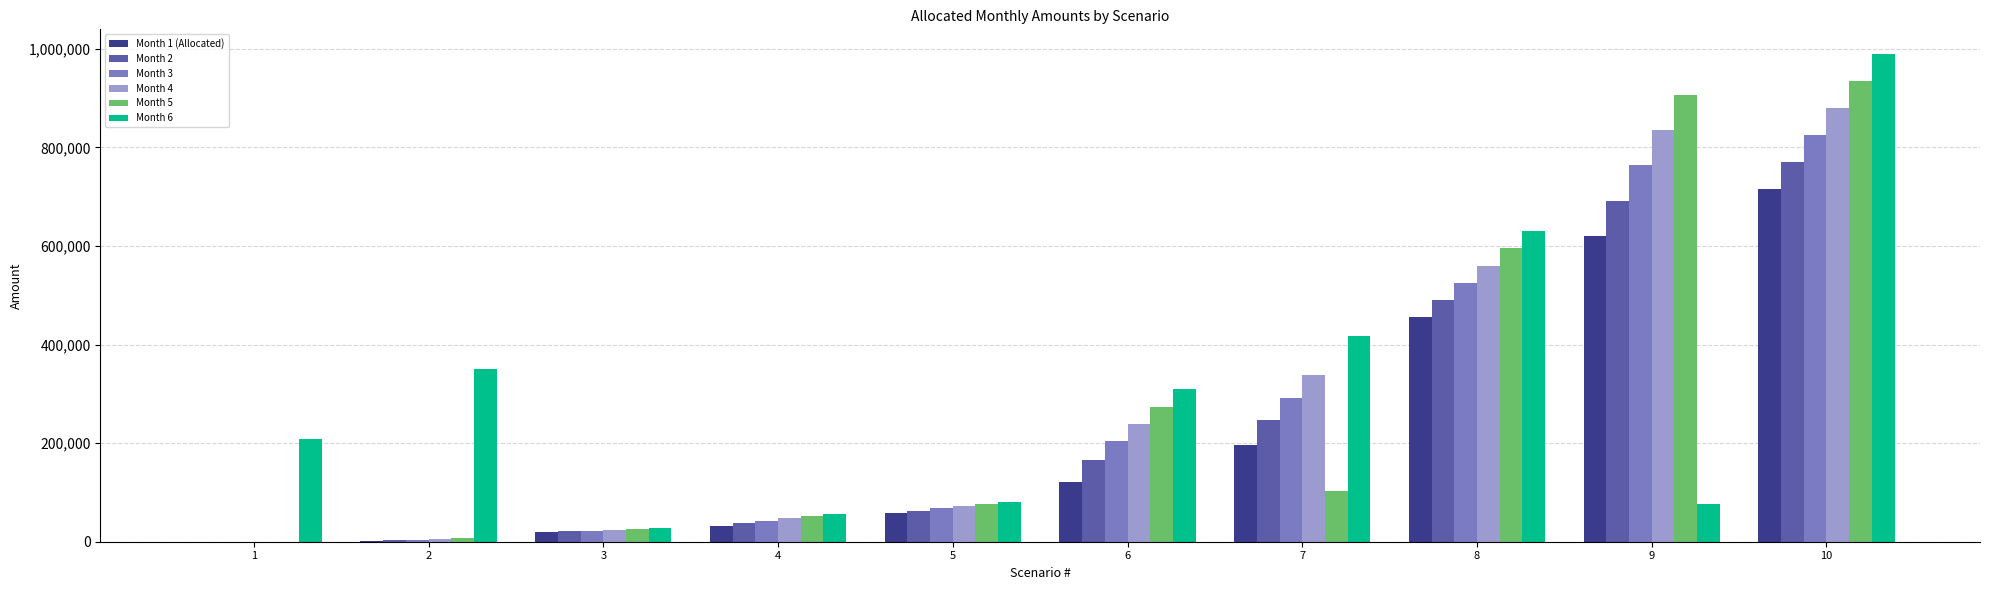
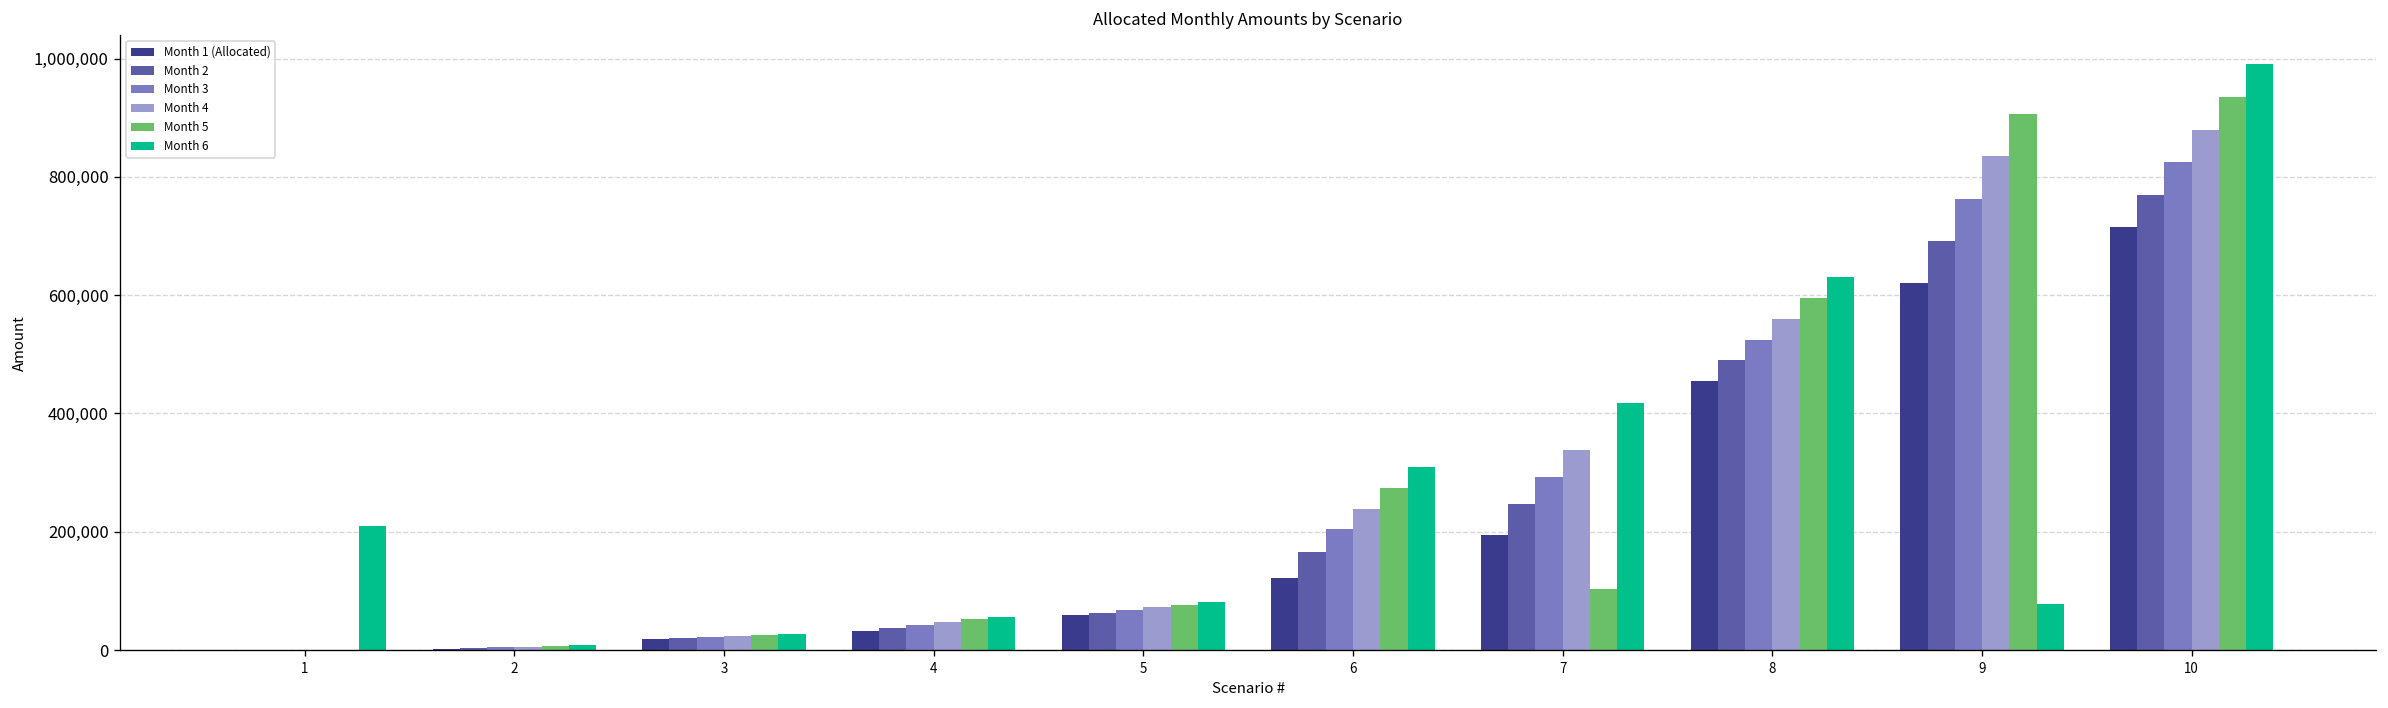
Month 6, 2: 350,000 -> 10,000
